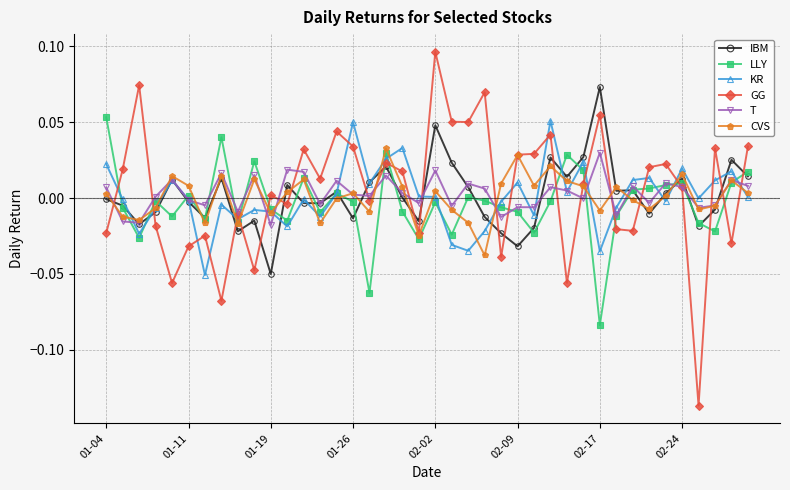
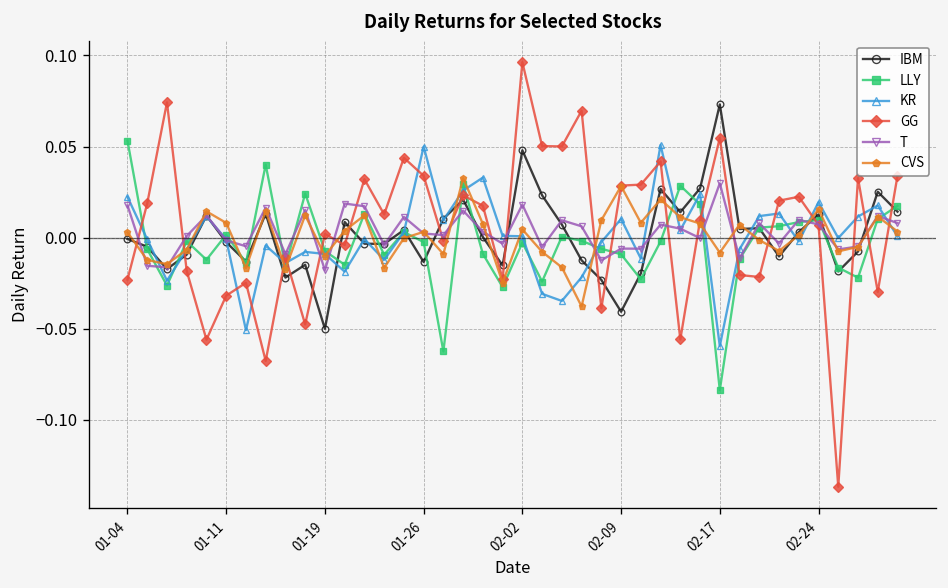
T, 01-04: 0.007 -> 0.018
IBM, 02-09: -0.032 -> -0.041
KR, 02-17: -0.035 -> -0.059
